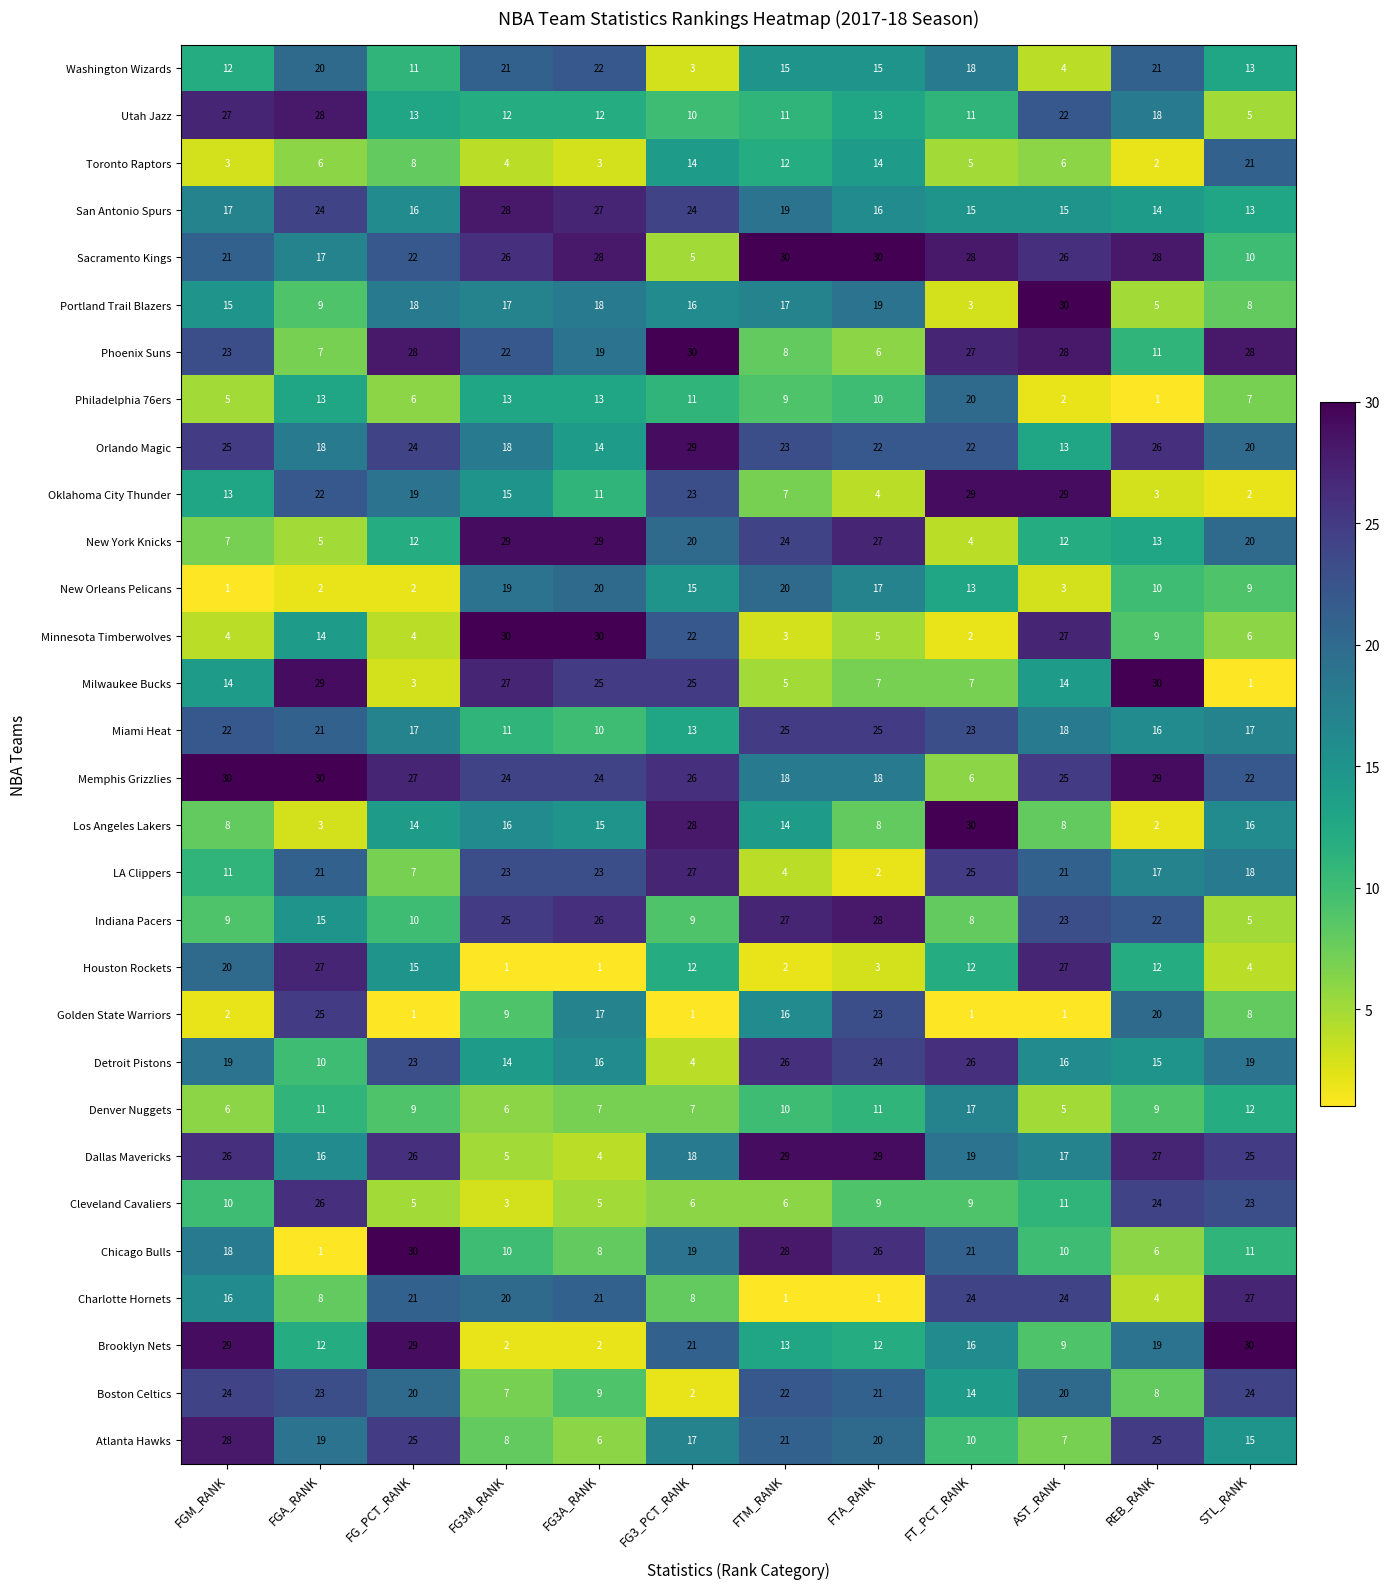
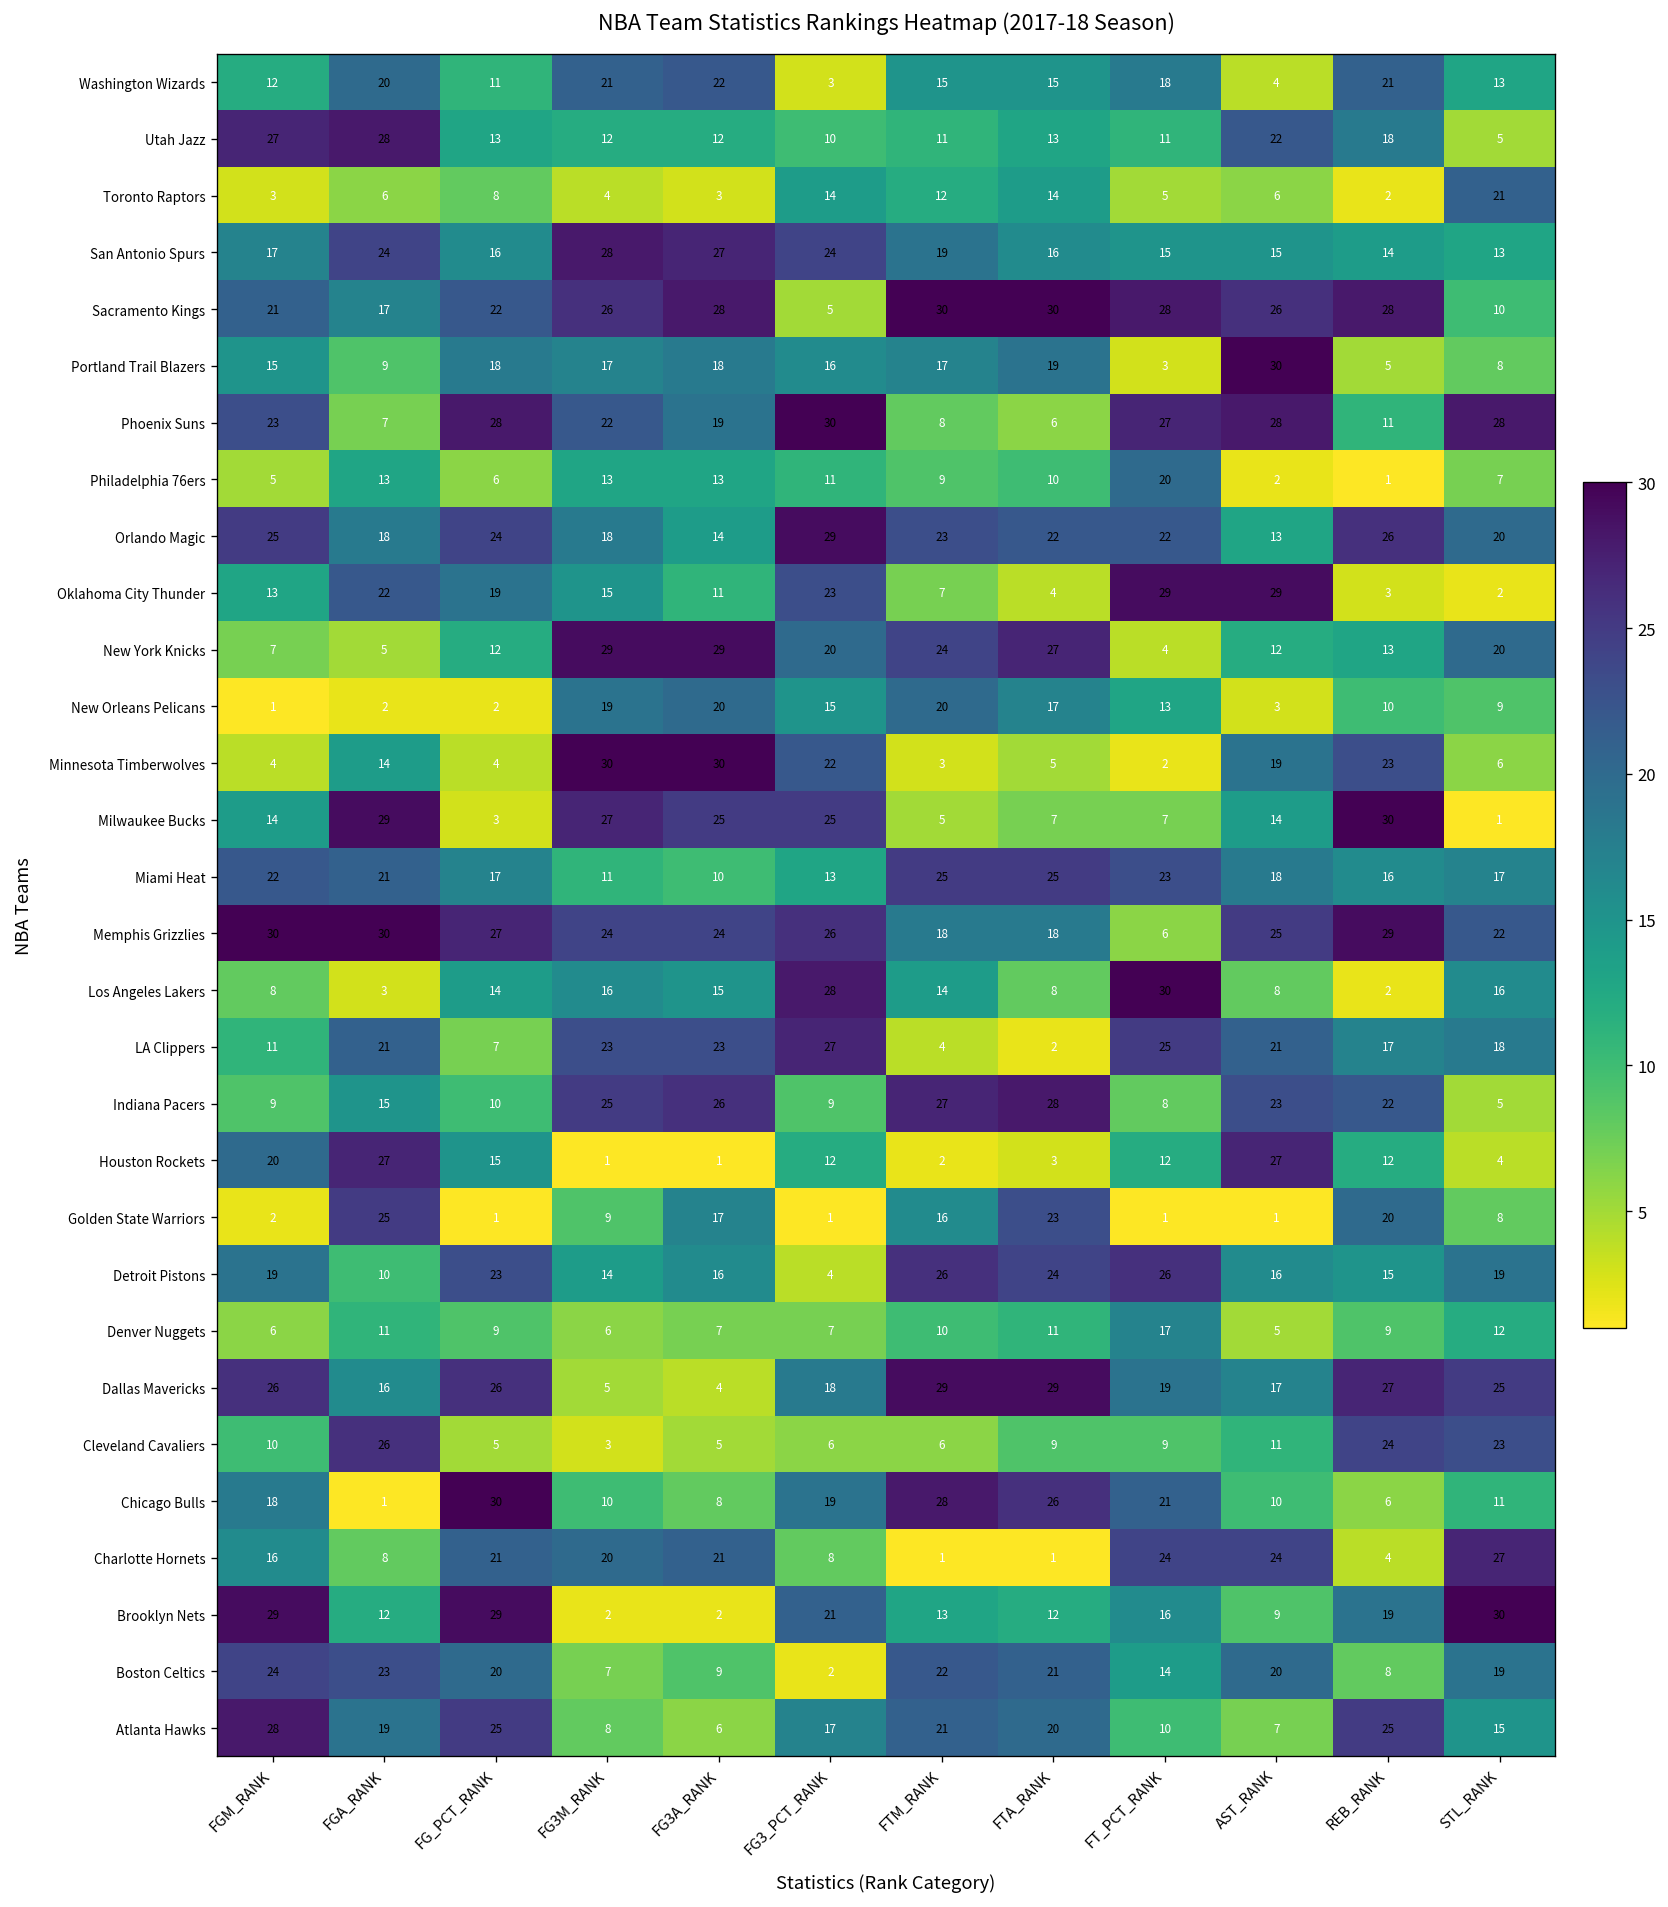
Minnesota Timberwolves, AST_RANK: 27 -> 19
Minnesota Timberwolves, REB_RANK: 9 -> 23
Boston Celtics, STL_RANK: 24 -> 19
